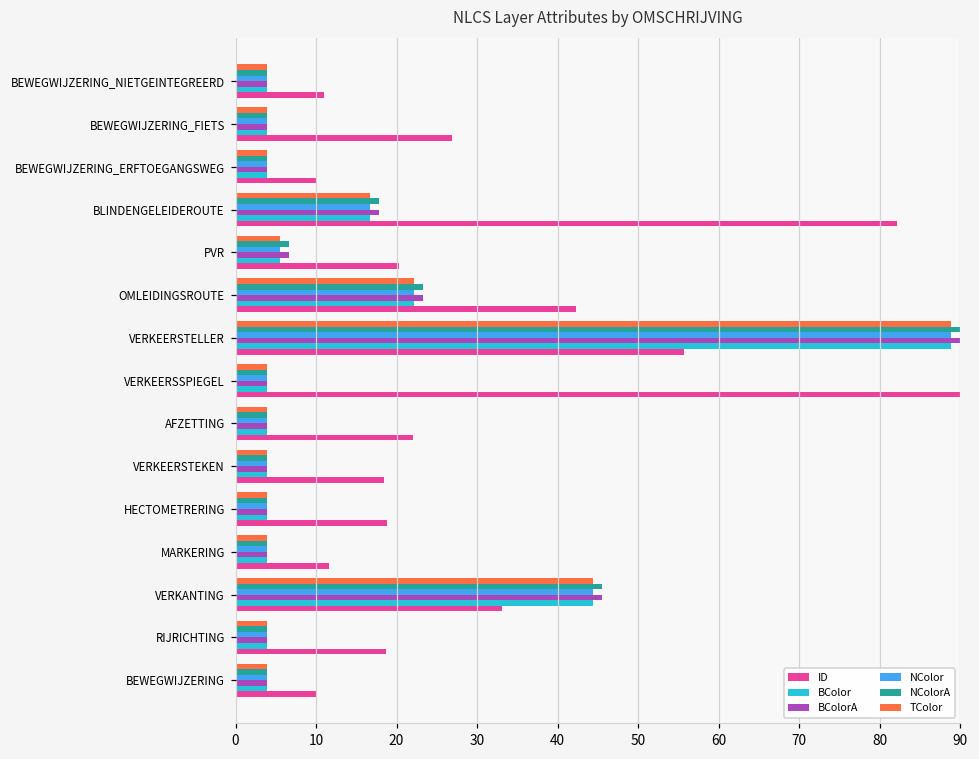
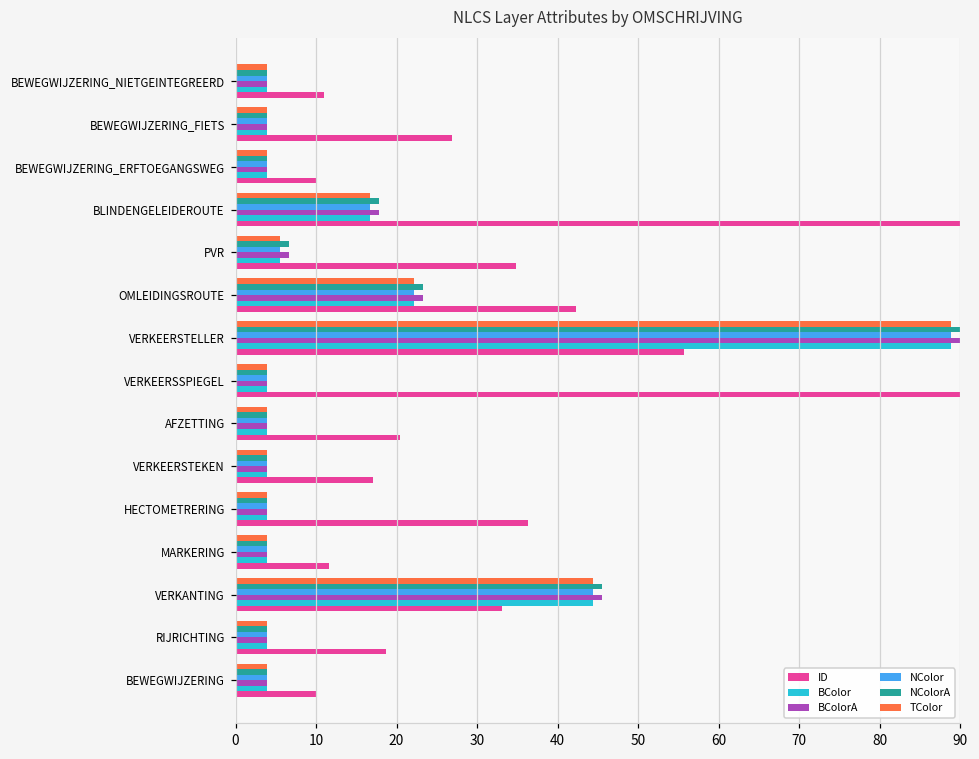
ID, BLINDENGELEIDEROUTE: 82 -> 90
ID, PVR: 20 -> 35
ID, AFZETTING: 22 -> 20
ID, VERKEERSTEKEN: 18 -> 17
ID, HECTOMETRERING: 19 -> 36
